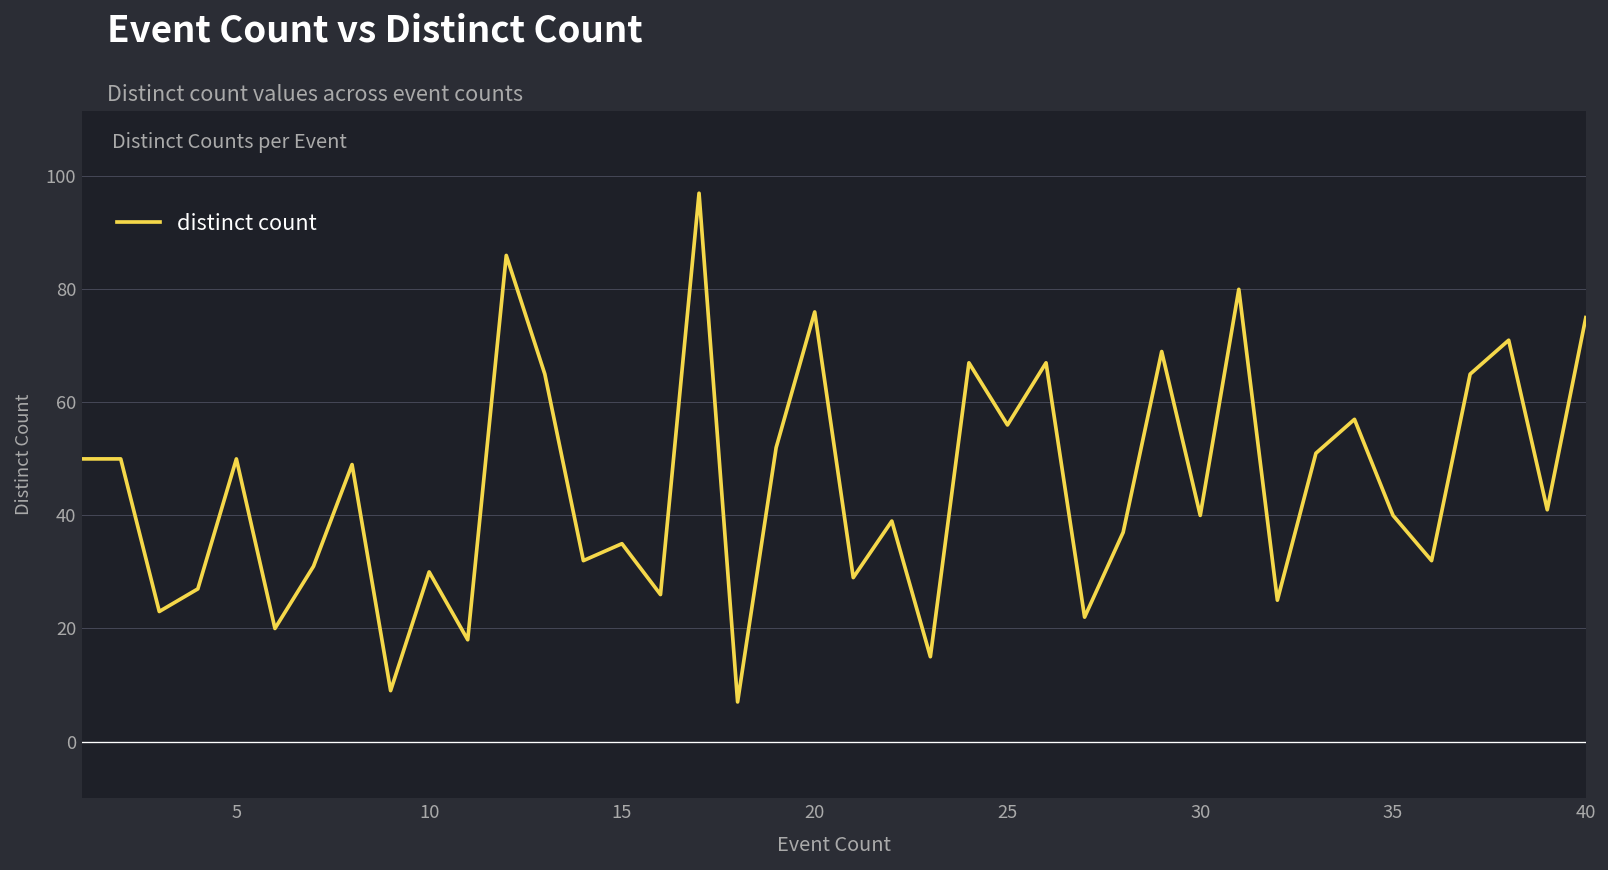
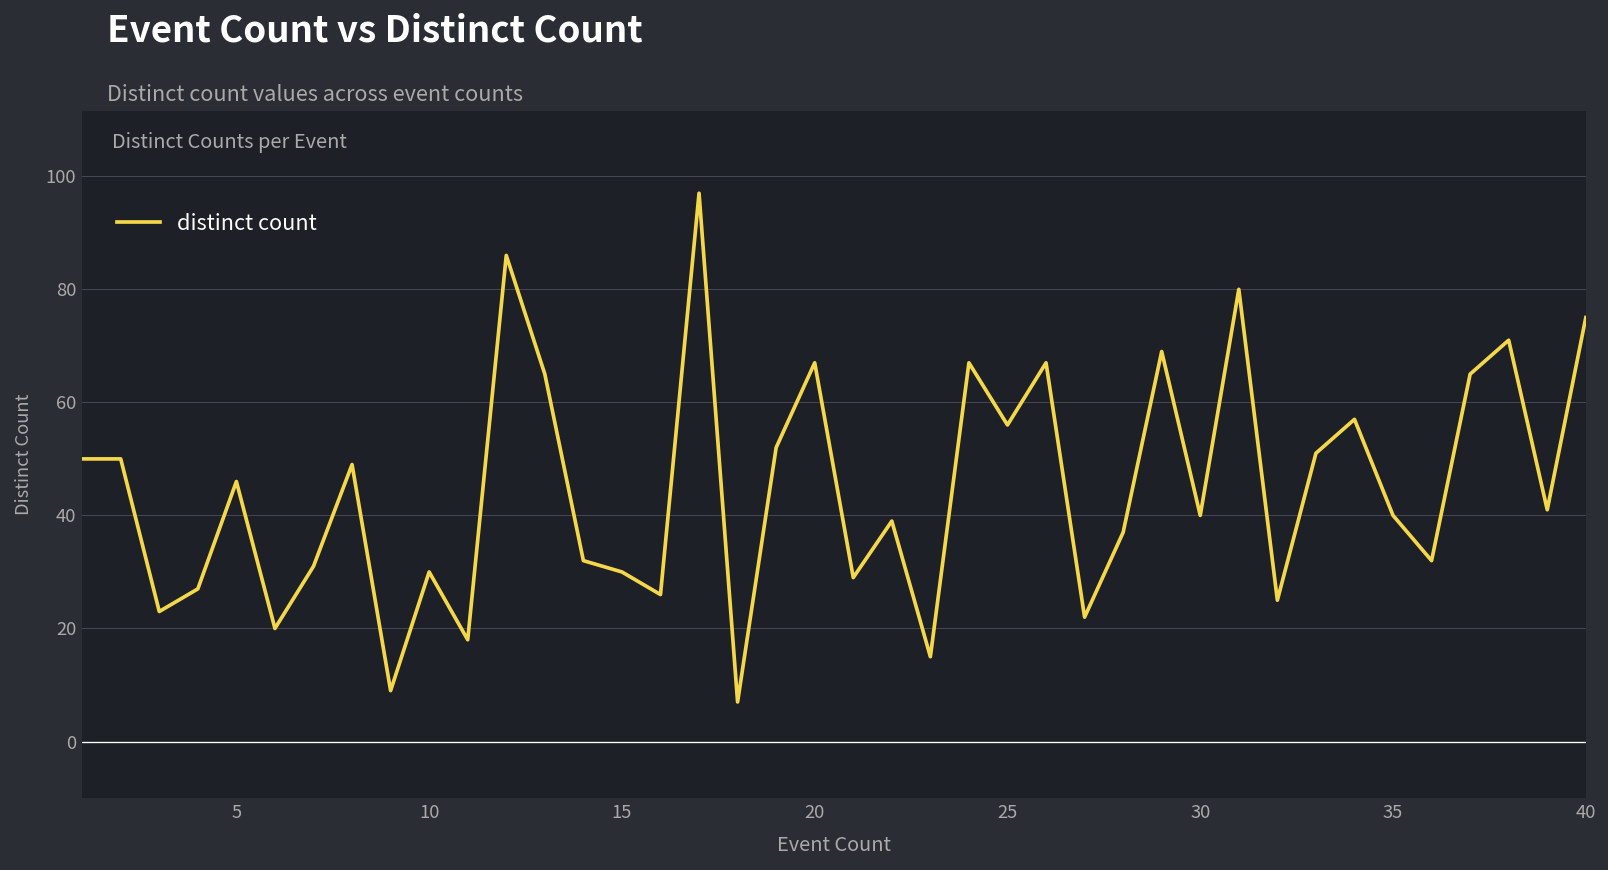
5: 50 -> 46
15: 35 -> 30
20: 76 -> 67
